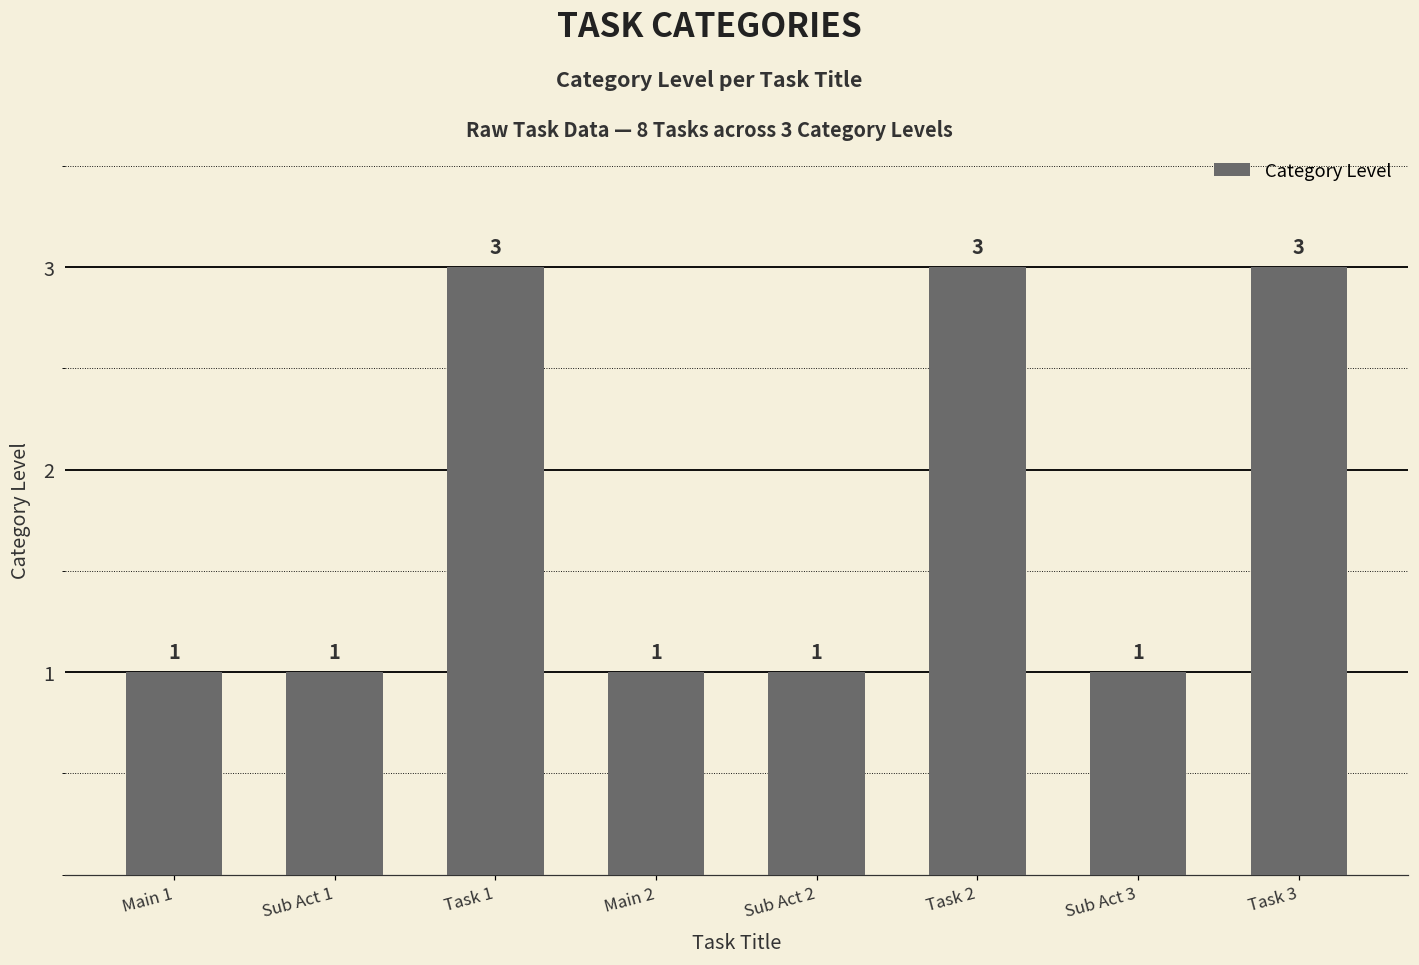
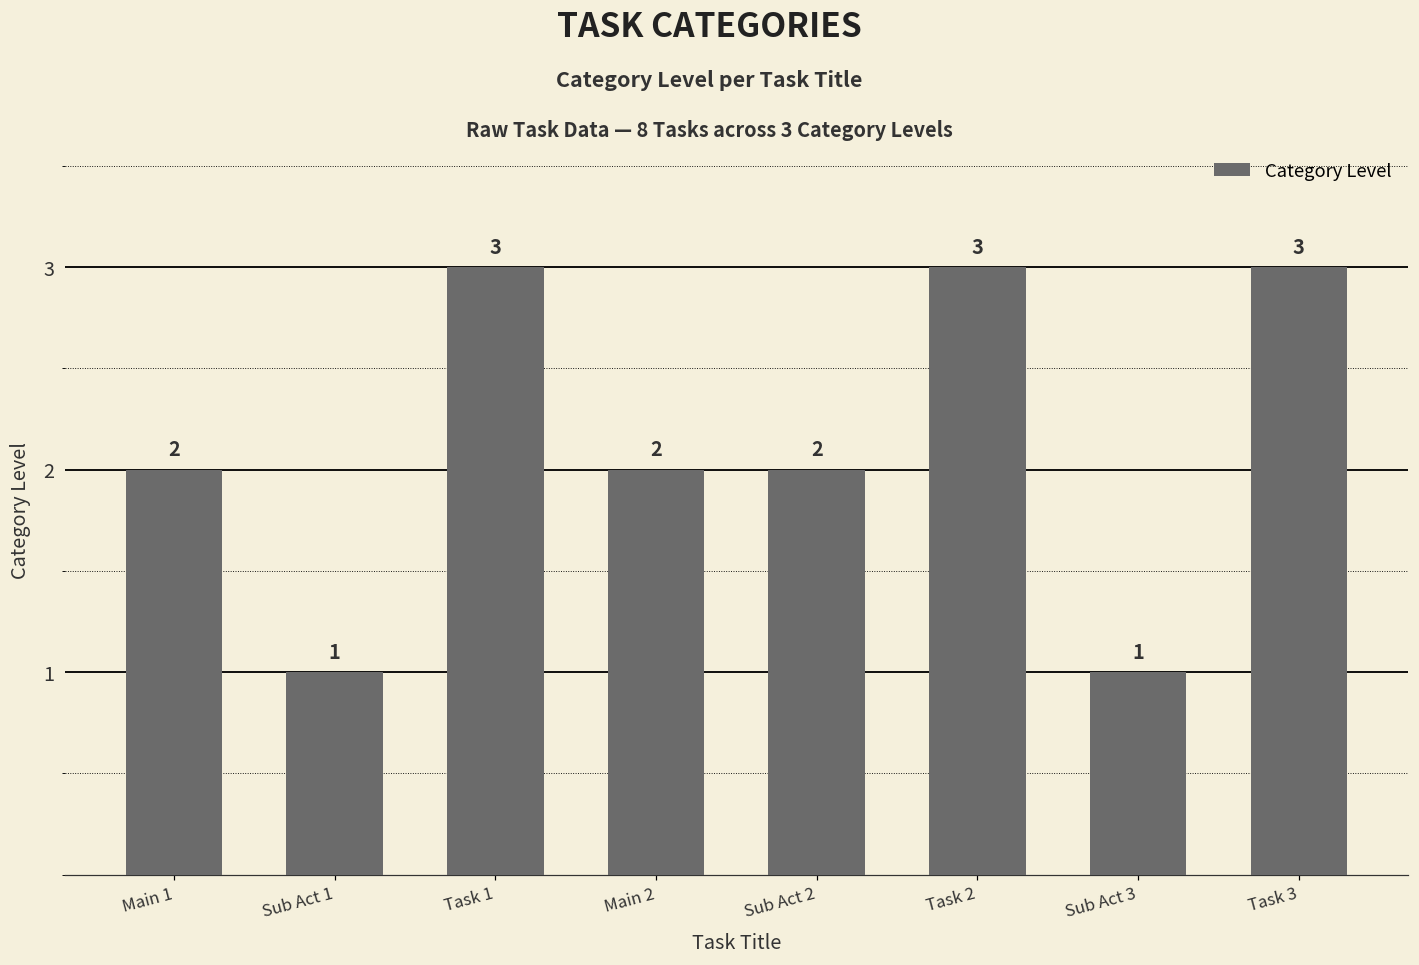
Main 1: 1 -> 2
Main 2: 1 -> 2
Sub Act 2: 1 -> 2
